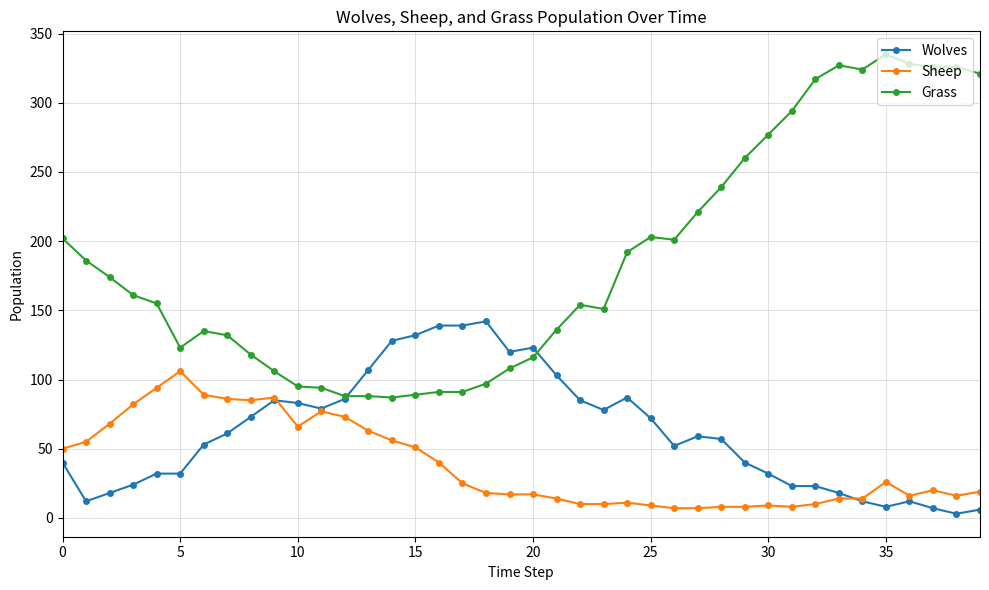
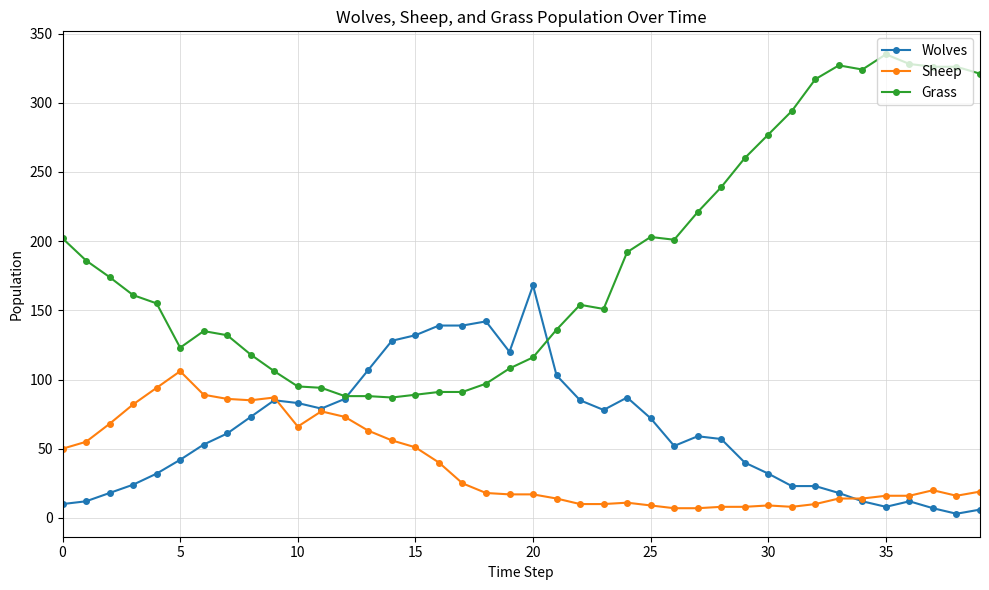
Wolves, 0: 40 -> 10
Wolves, 5: 32 -> 42
Wolves, 20: 123 -> 168
Sheep, 35: 26 -> 16
